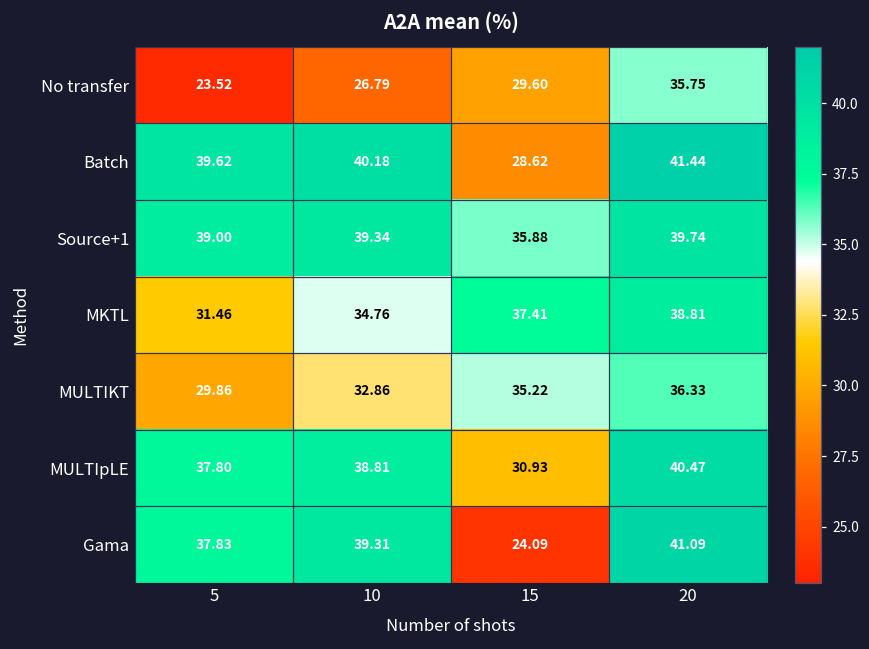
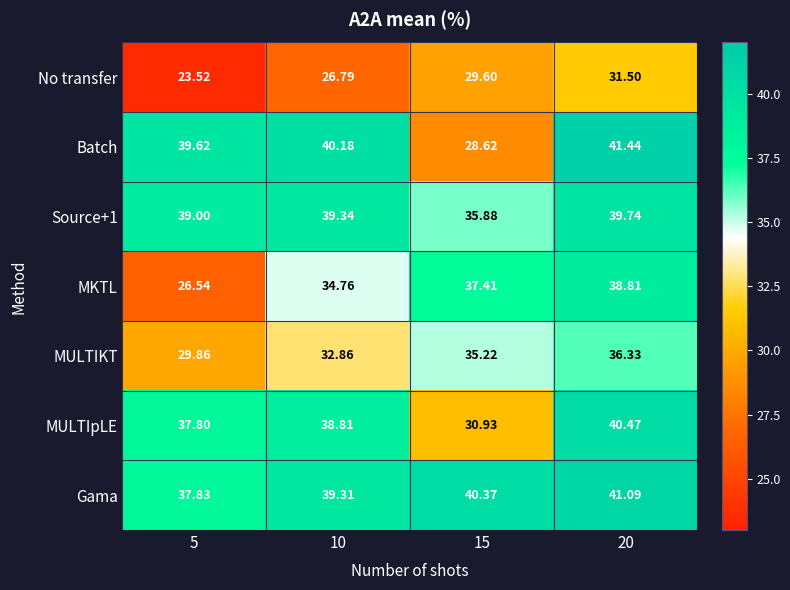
No transfer, 20: 35.75 -> 31.50
MKTL, 5: 31.46 -> 26.54
Gama, 15: 24.09 -> 40.37
